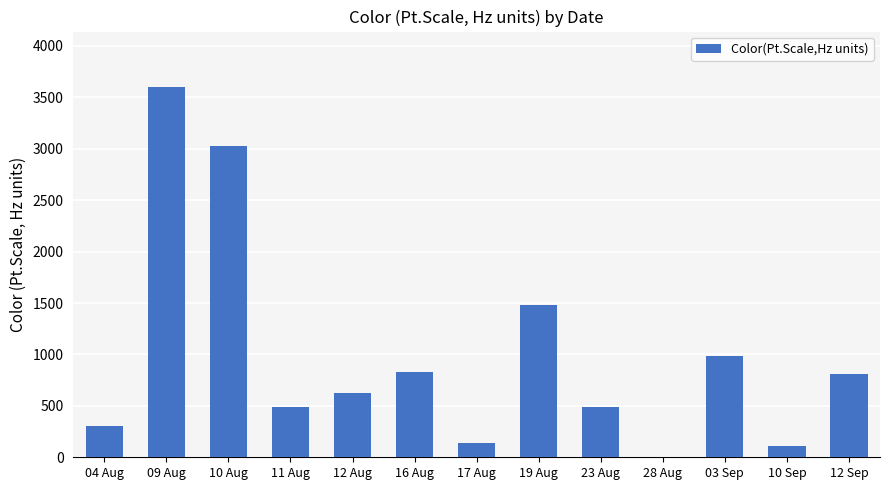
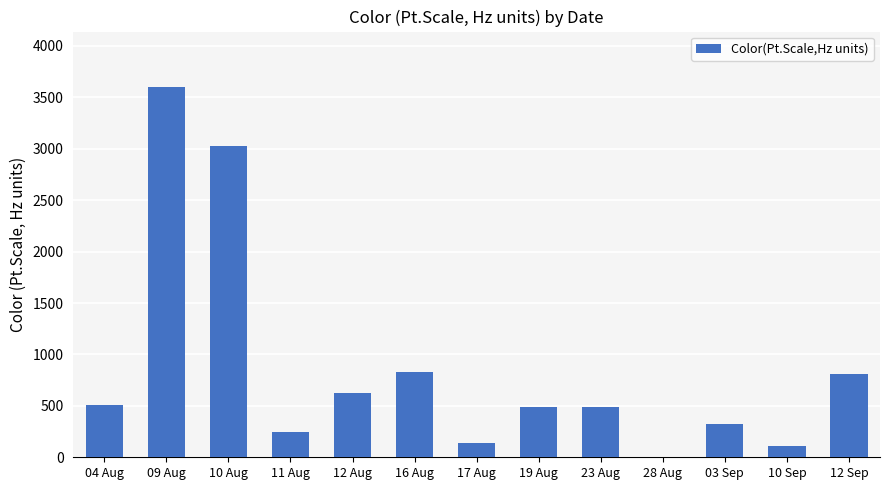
04 Aug: 300 -> 510
11 Aug: 490 -> 250
19 Aug: 1480 -> 490
03 Sep: 990 -> 320
